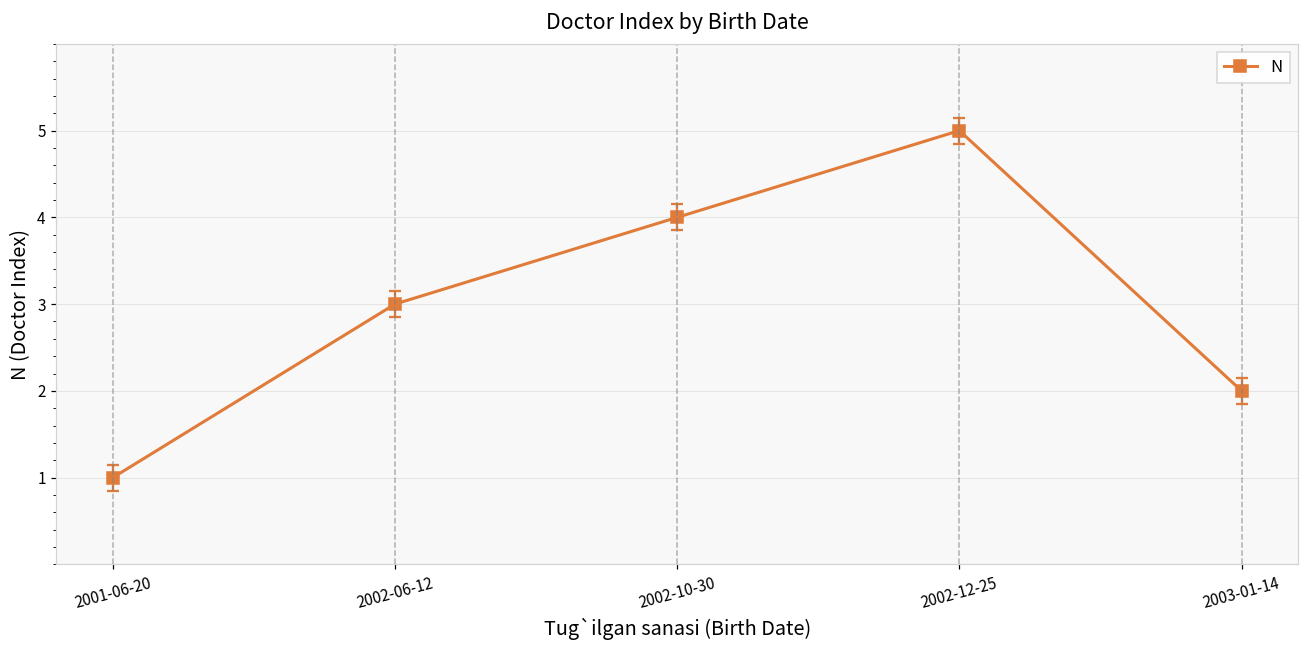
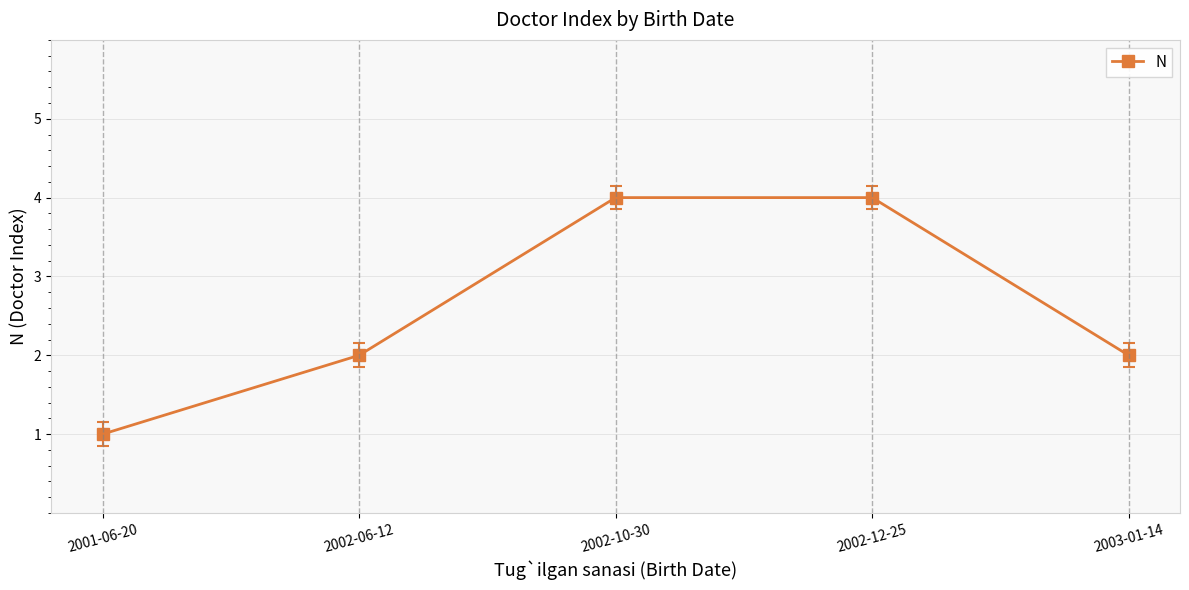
N, 2002-06-12: 3 -> 2
N, 2002-12-25: 5 -> 4
